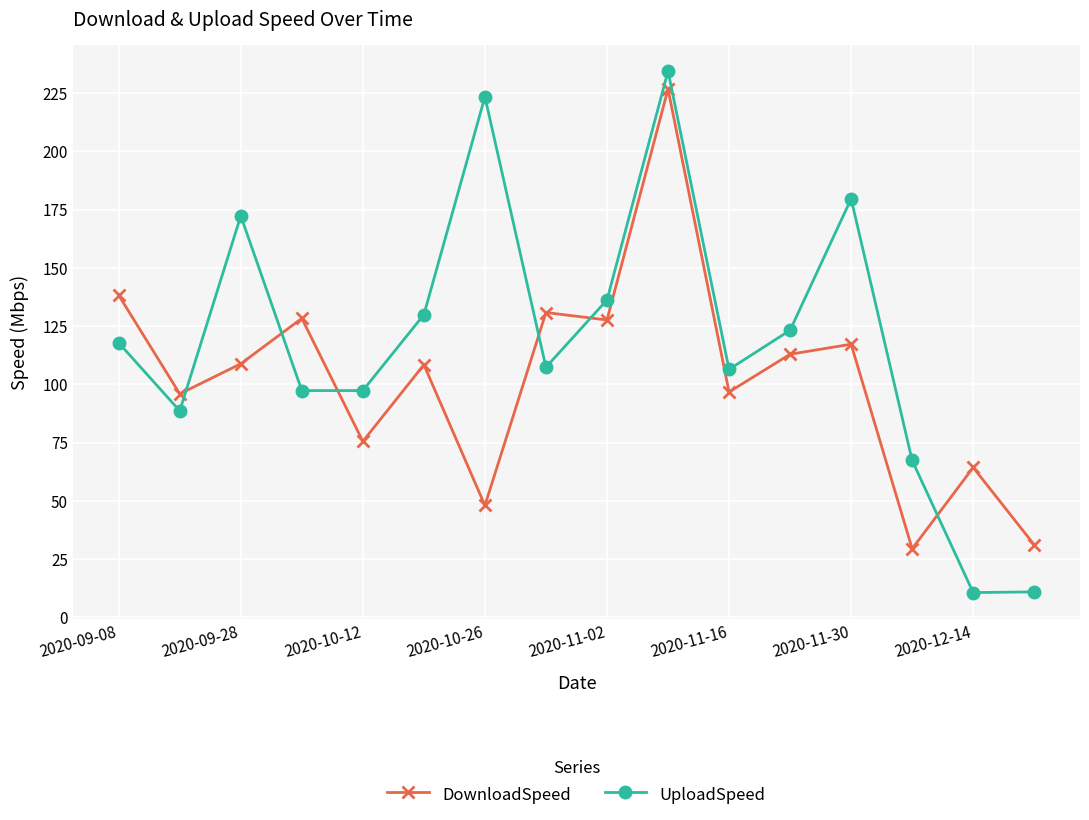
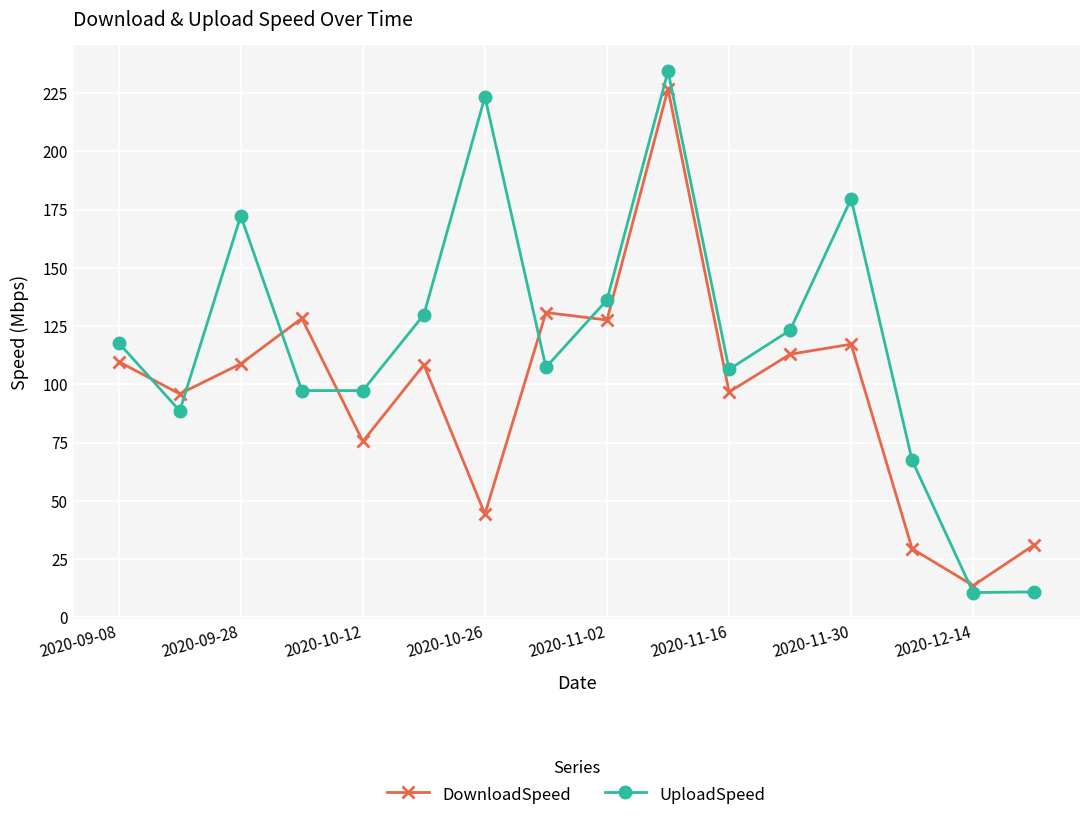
DownloadSpeed, 2020-09-08: 138 -> 110
DownloadSpeed, 2020-10-26: 48 -> 44
DownloadSpeed, 2020-12-14: 64 -> 14
